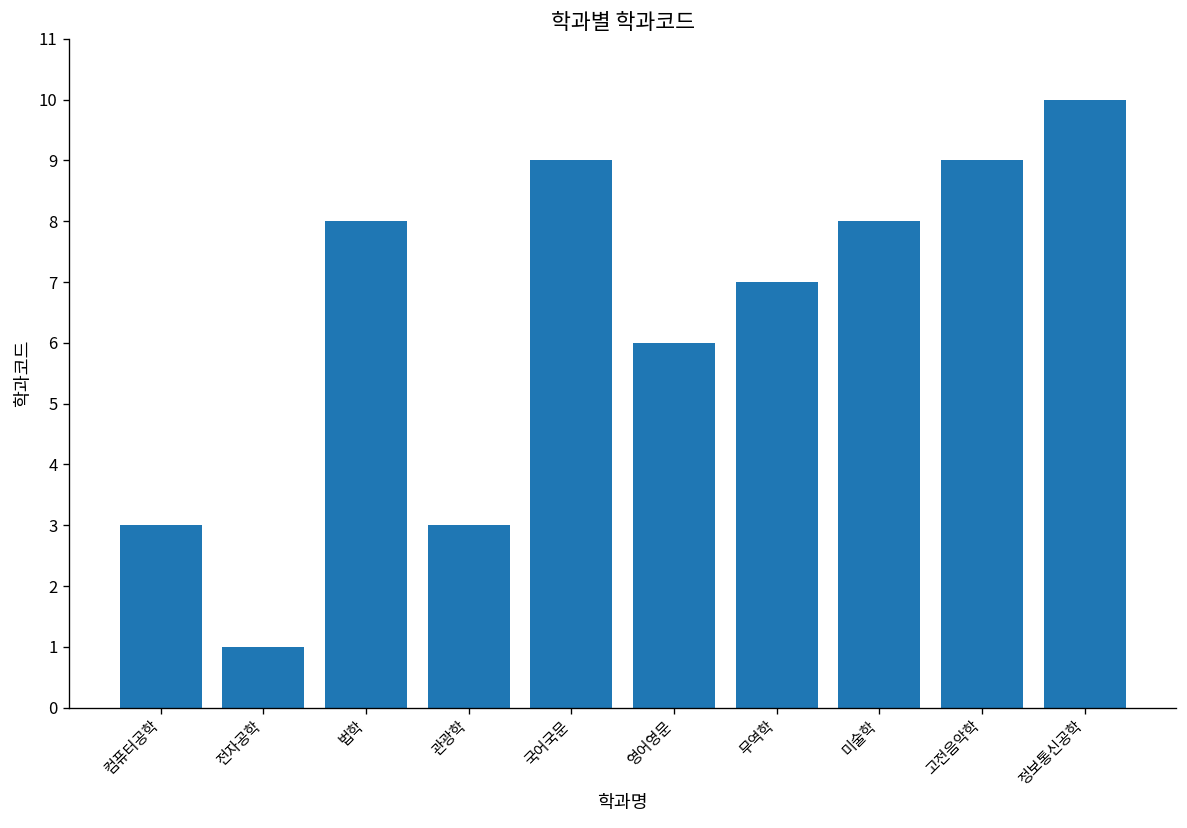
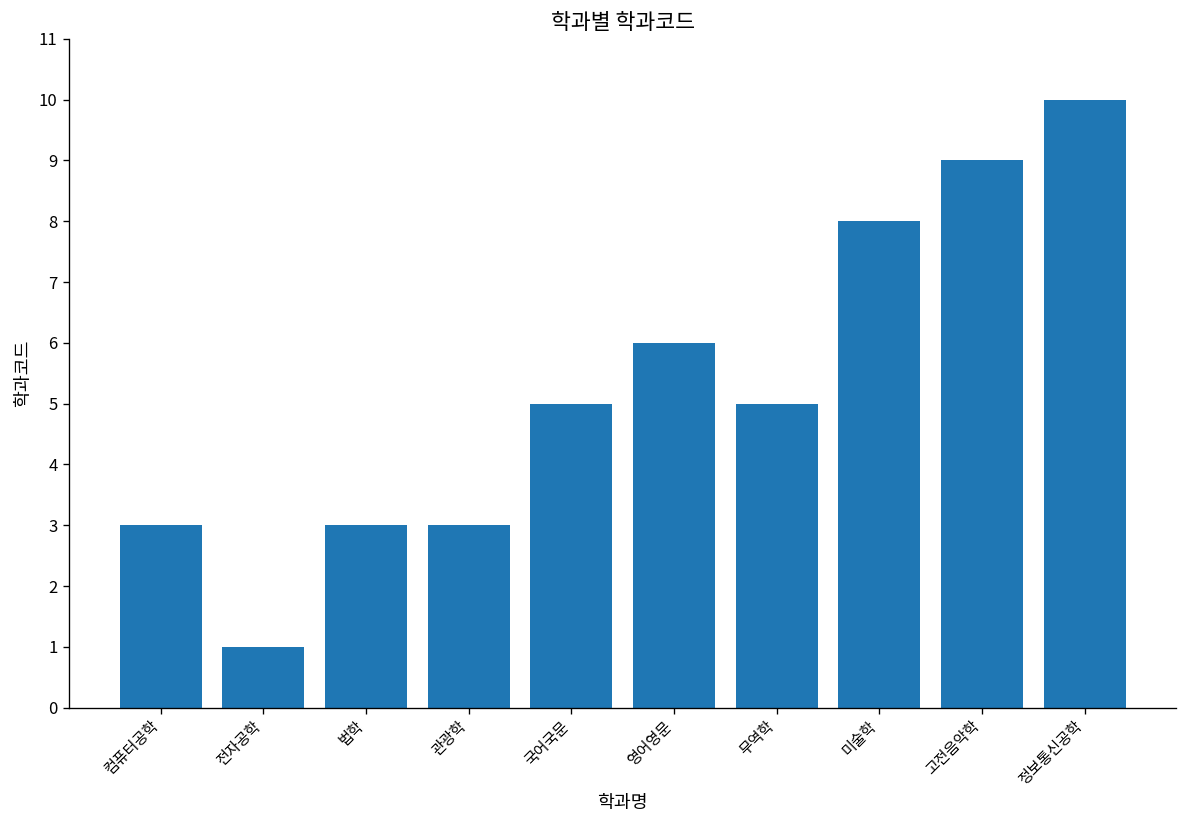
법학: 8 -> 3
국어국문: 9 -> 5
무역학: 7 -> 5
